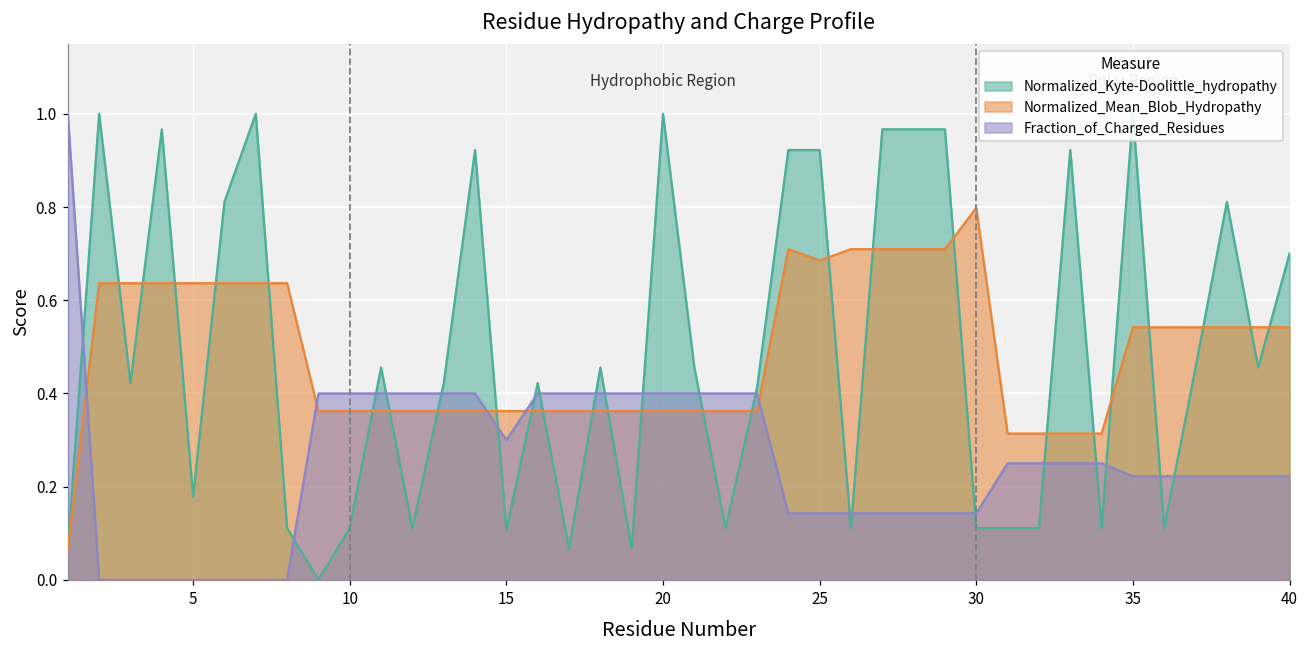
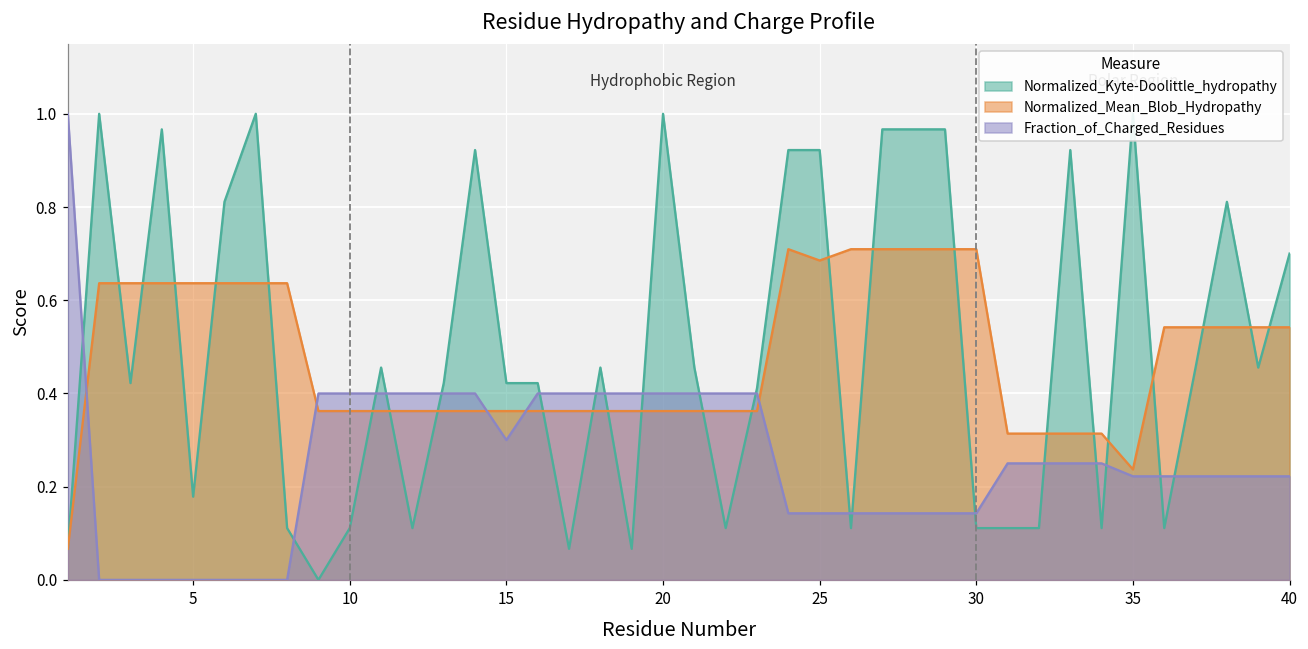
Normalized_Kyte-Doolittle_hydropathy, 15: 0.11 -> 0.42
Normalized_Mean_Blob_Hydropathy, 30: 0.80 -> 0.71
Normalized_Mean_Blob_Hydropathy, 35: 0.54 -> 0.24
